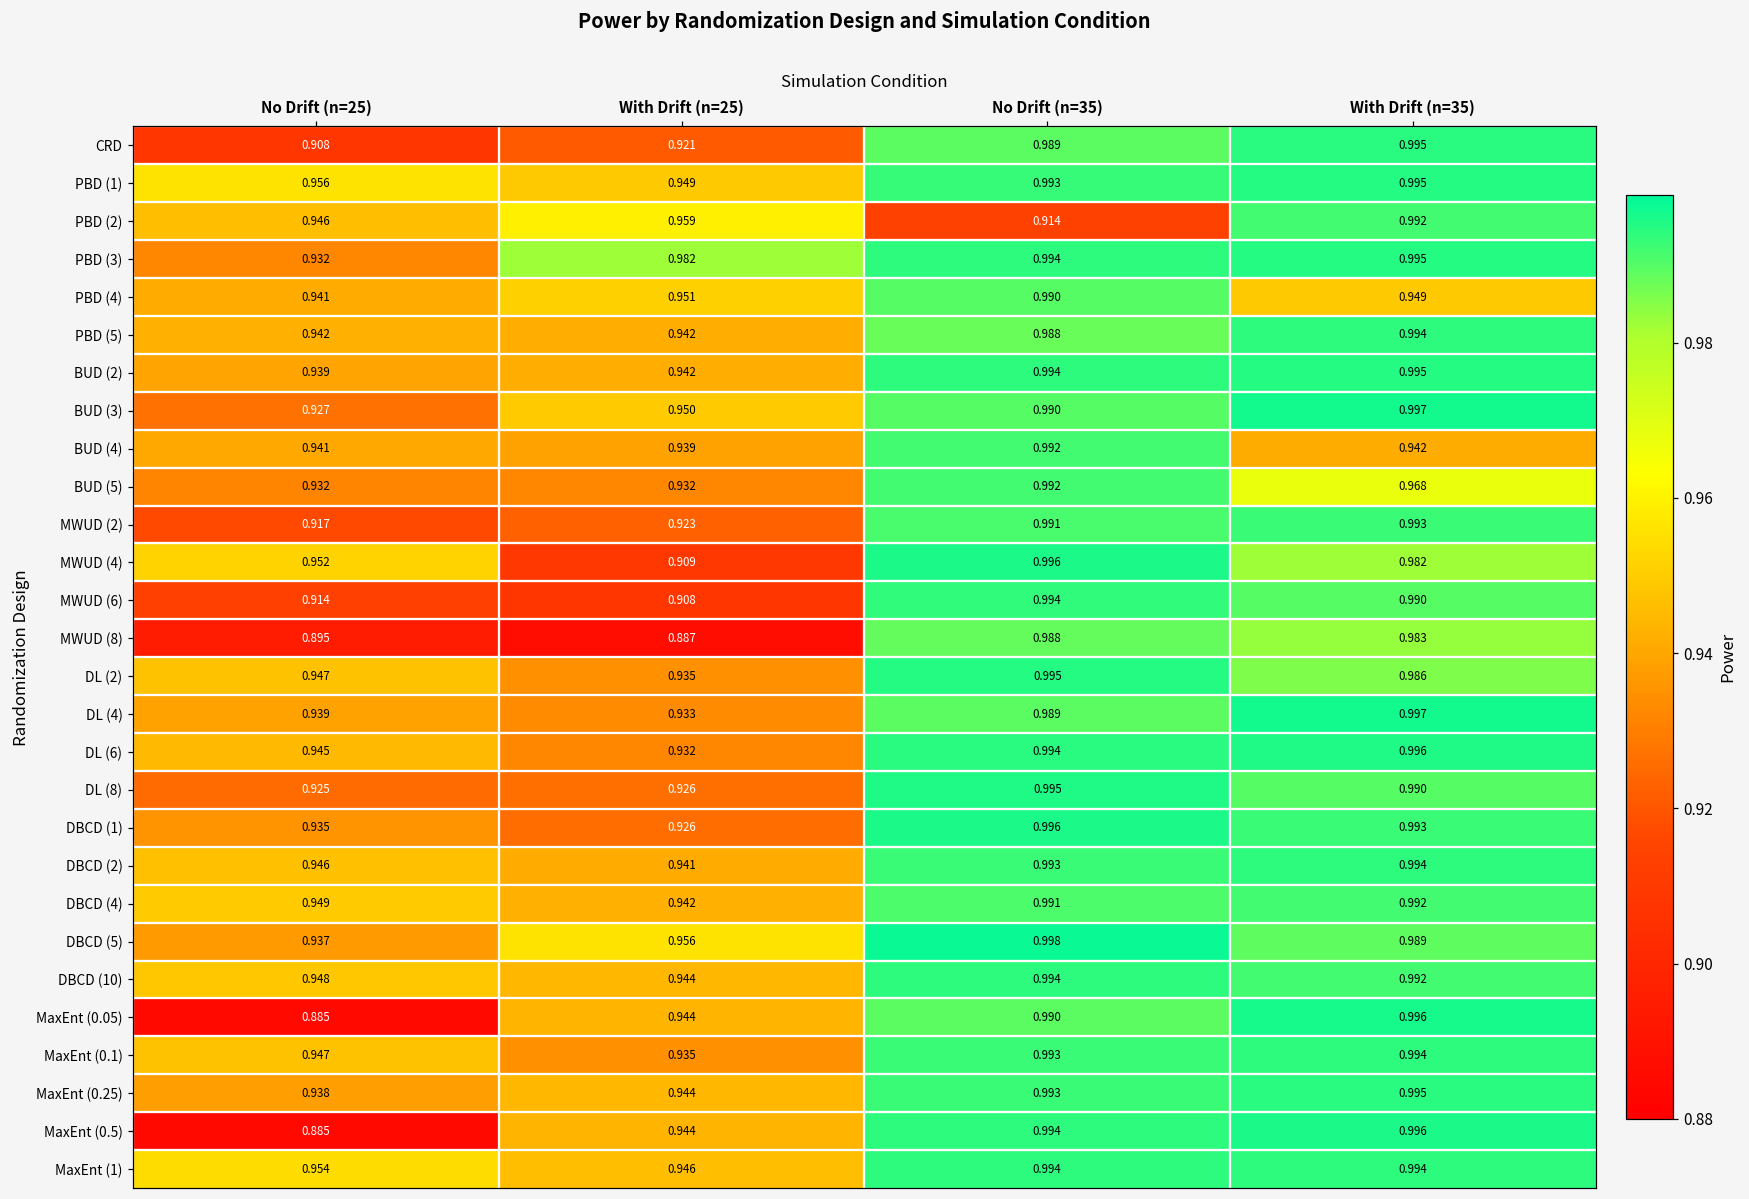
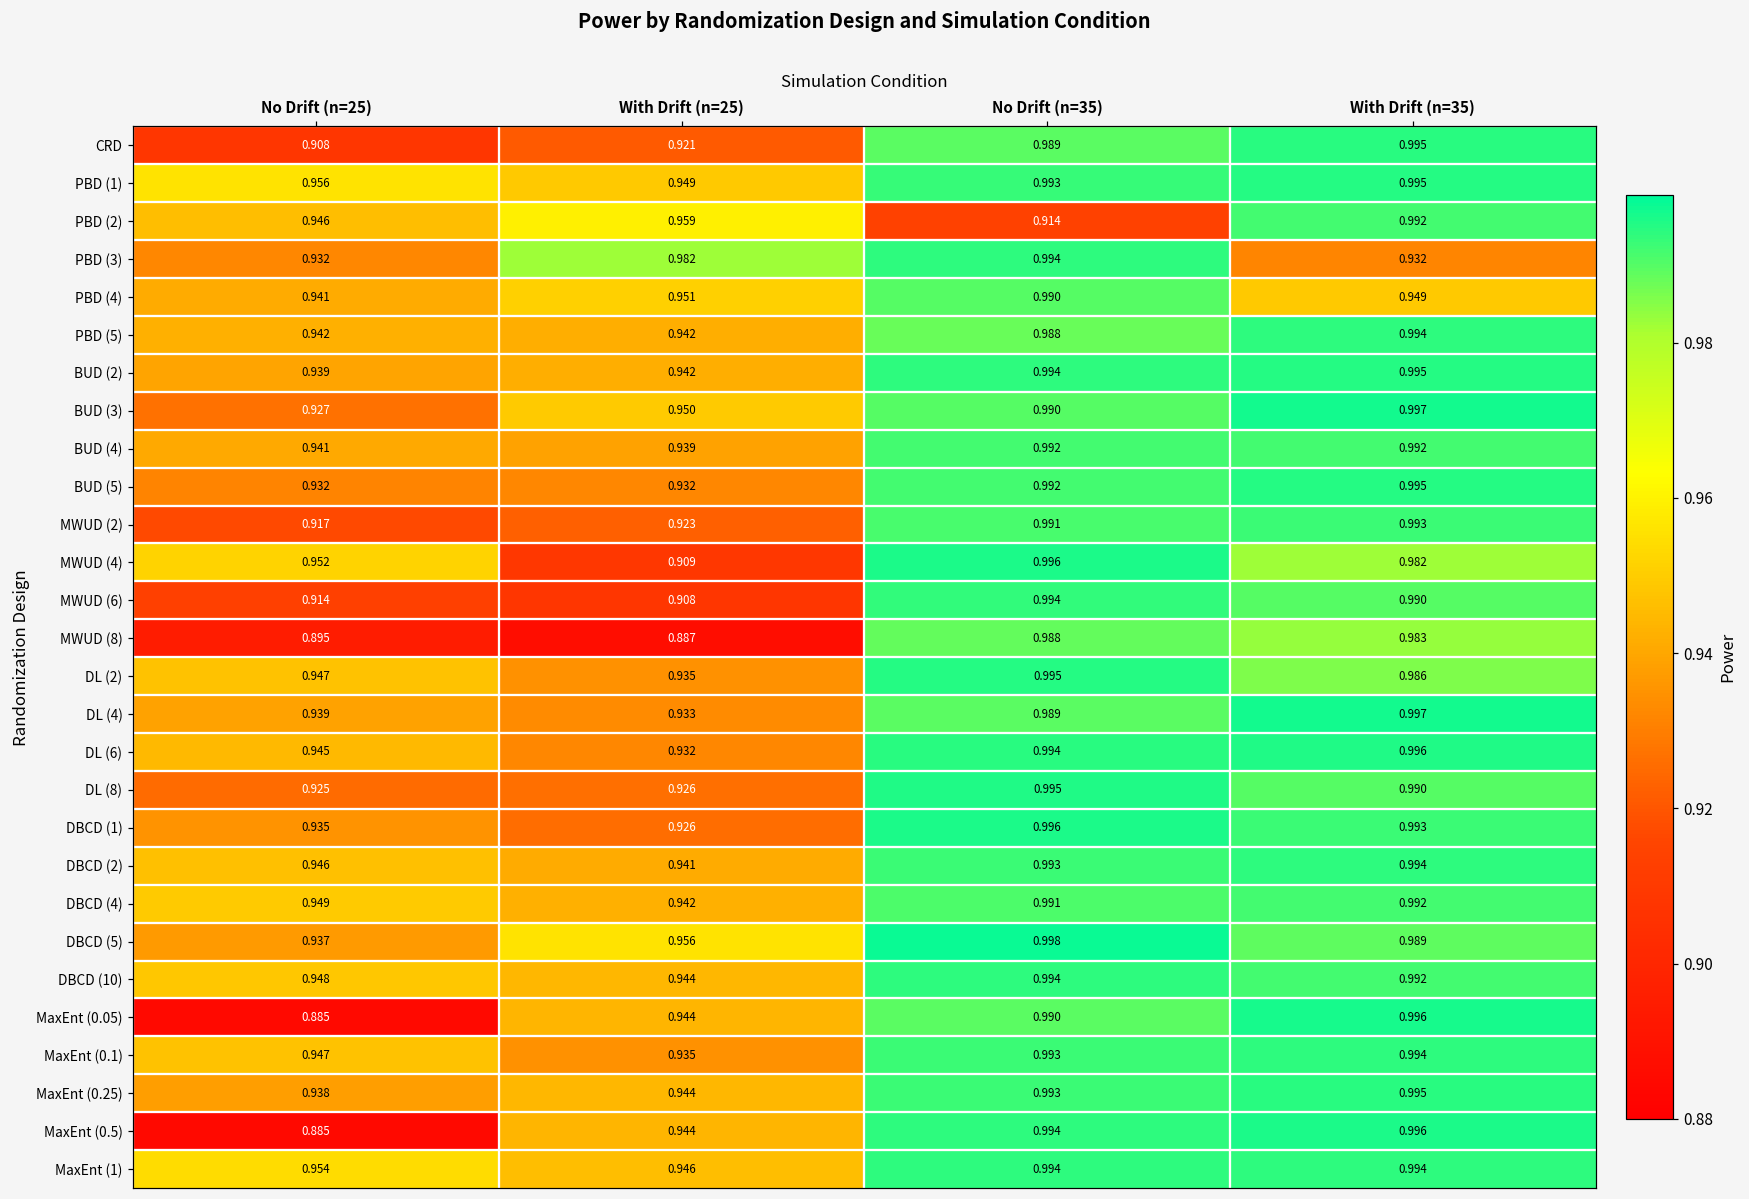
PBD (3), With Drift (n=35): 0.995 -> 0.932
BUD (4), With Drift (n=35): 0.942 -> 0.992
BUD (5), With Drift (n=35): 0.968 -> 0.995
